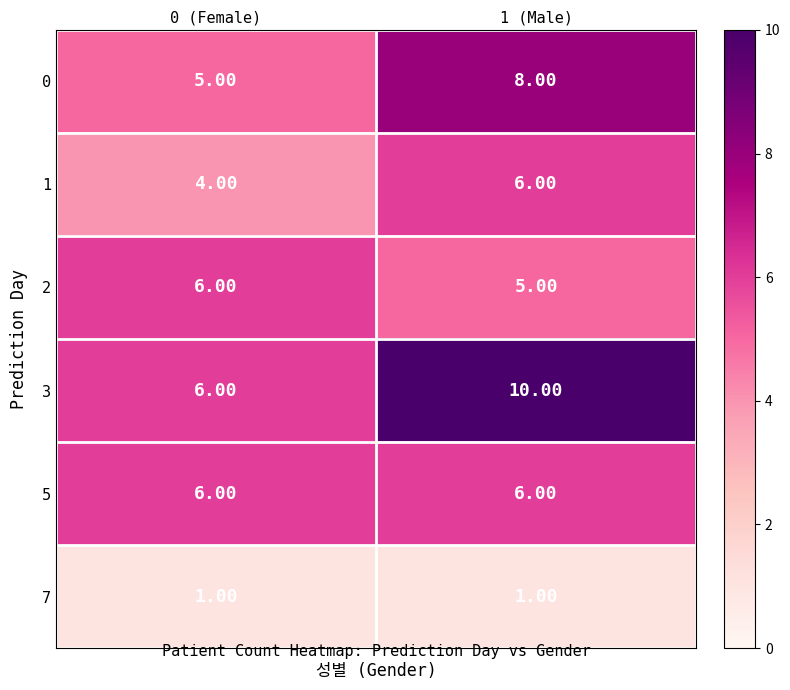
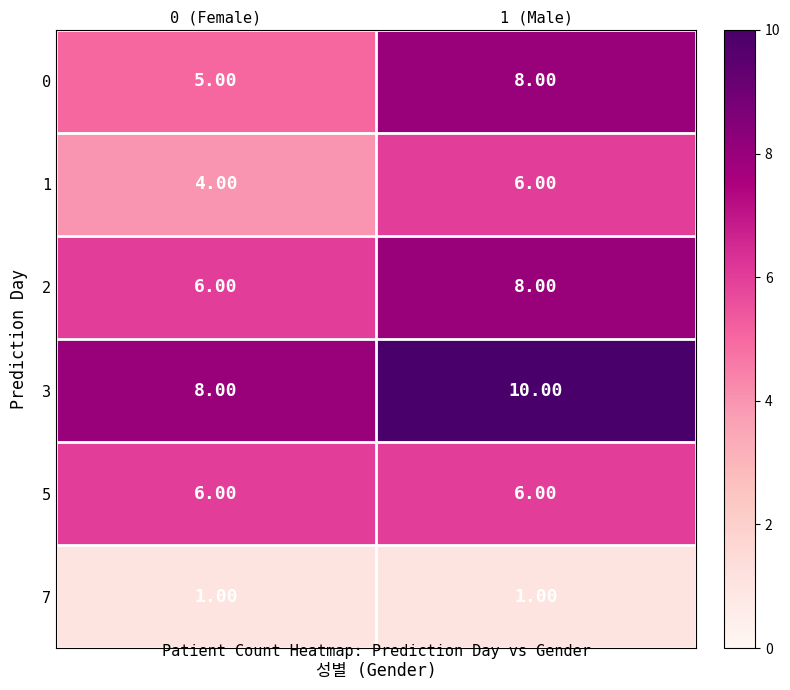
2, 1 (Male): 5.00 -> 8.00
3, 0 (Female): 6.00 -> 8.00
